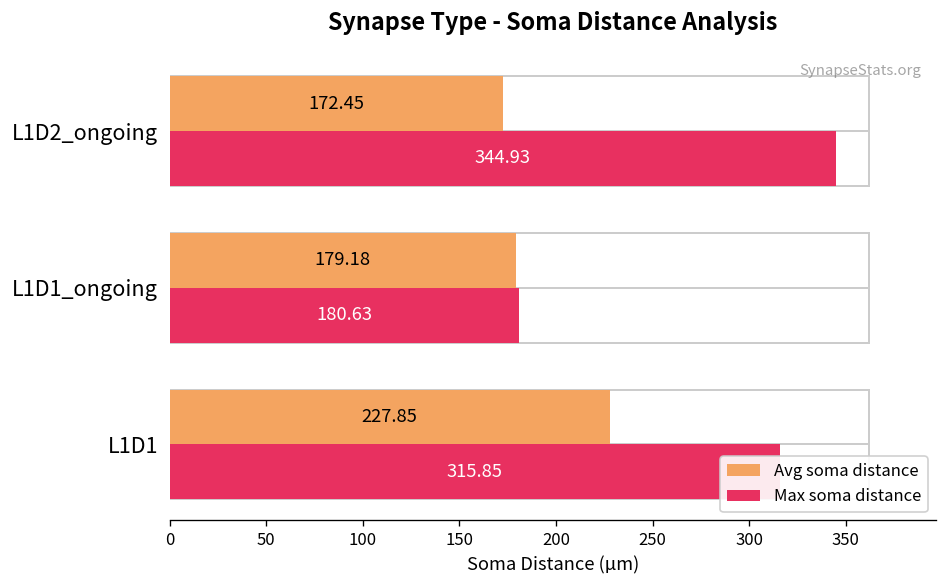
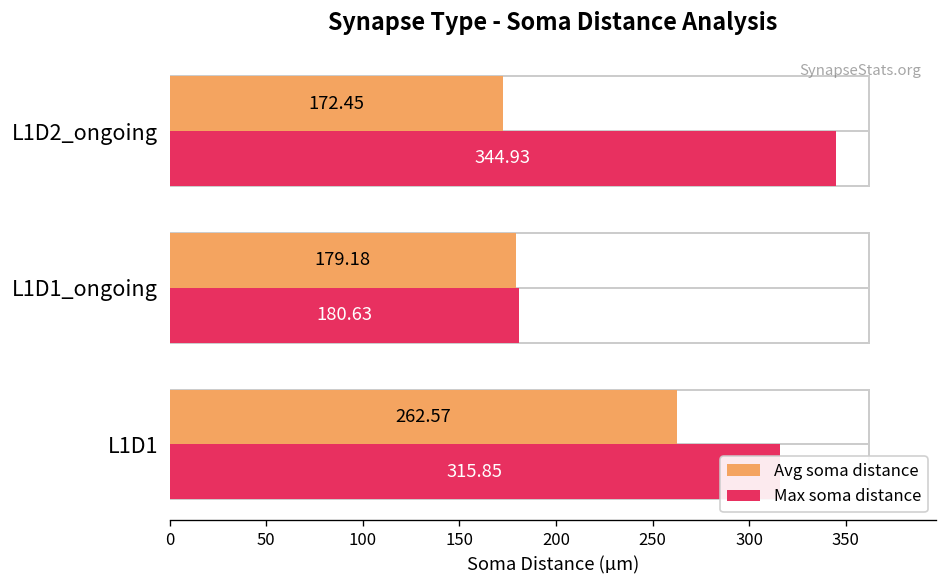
Avg soma distance, L1D1: 227.85 -> 262.57
